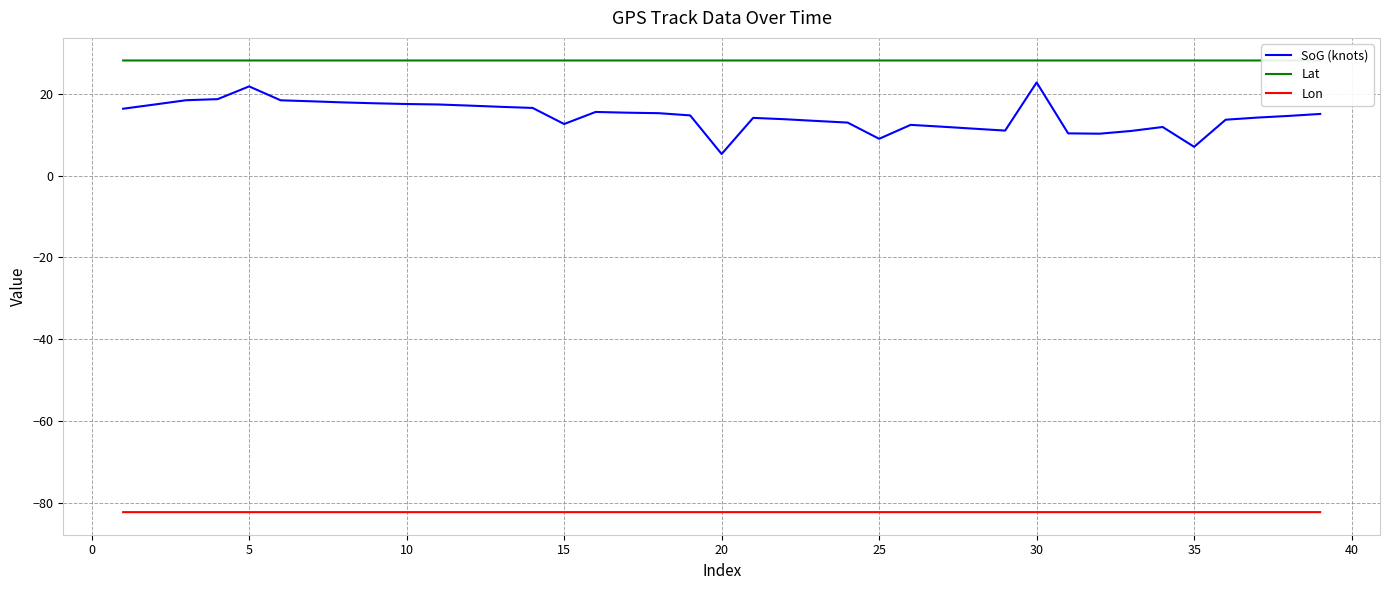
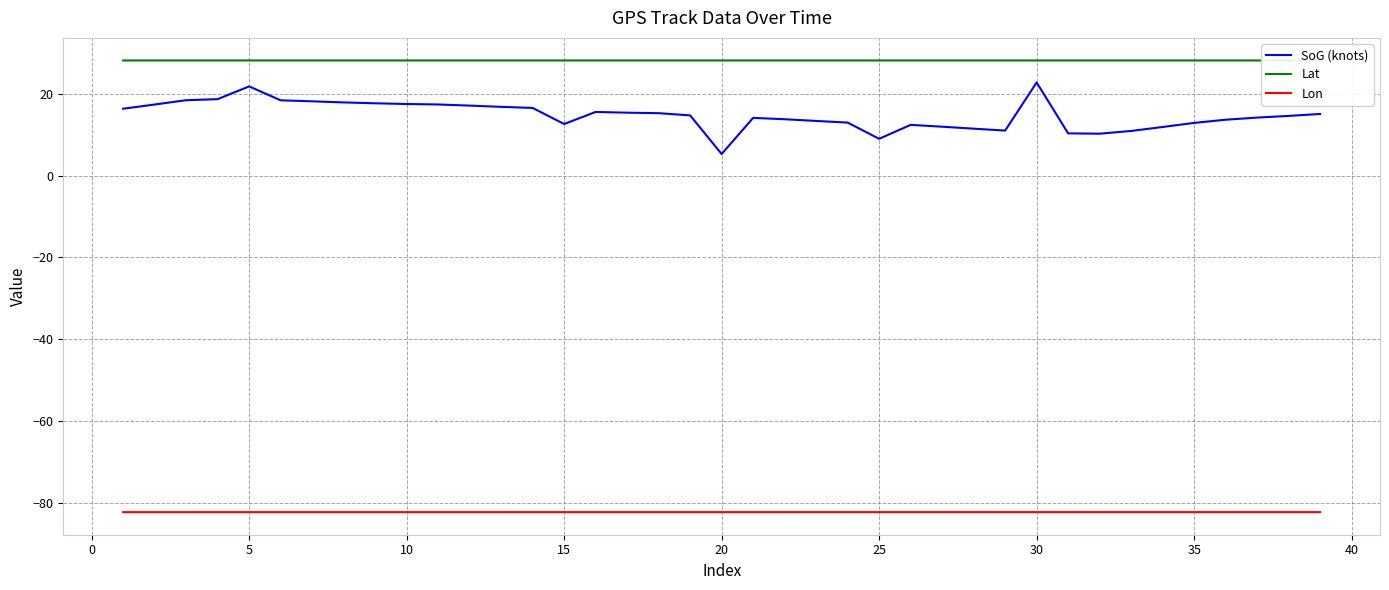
SoG (knots), 35: 7 -> 13
